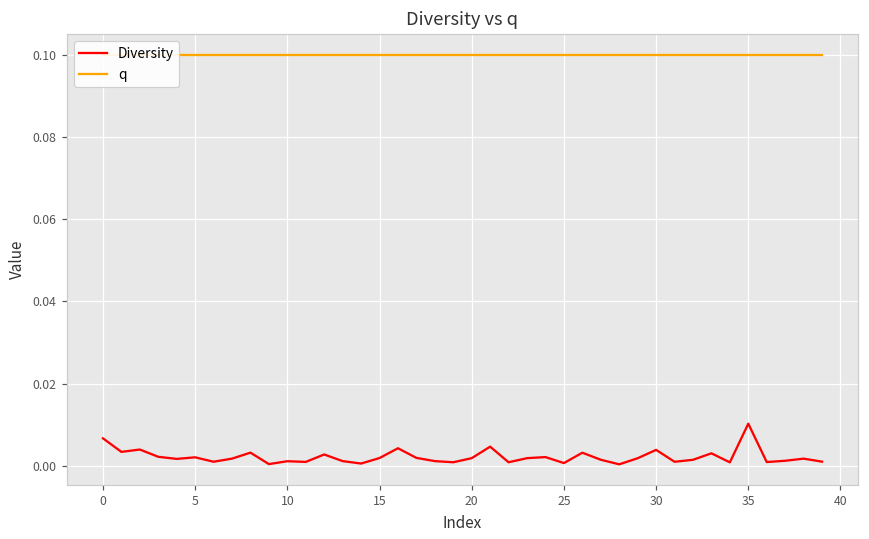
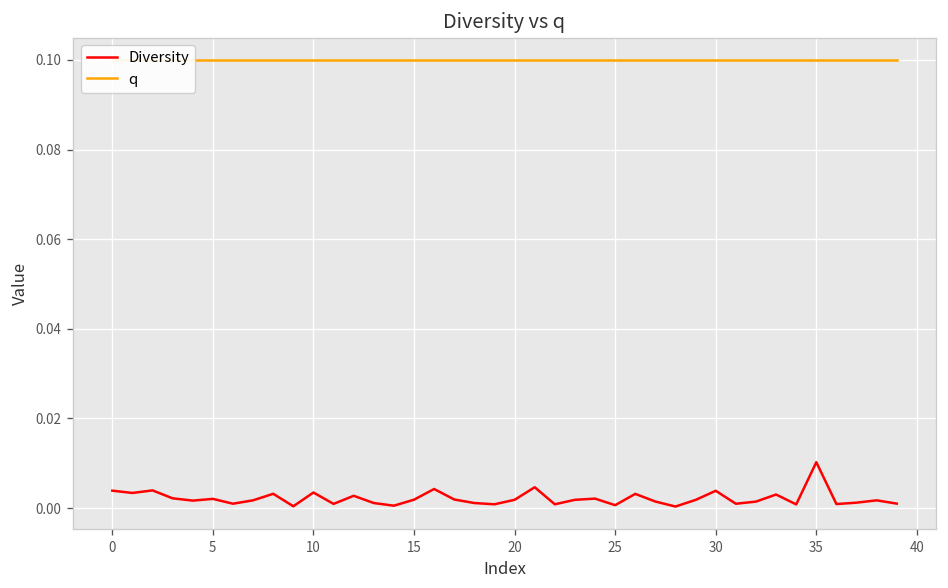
Diversity, 0: 0.007 -> 0.004
Diversity, 10: 0.001 -> 0.003
